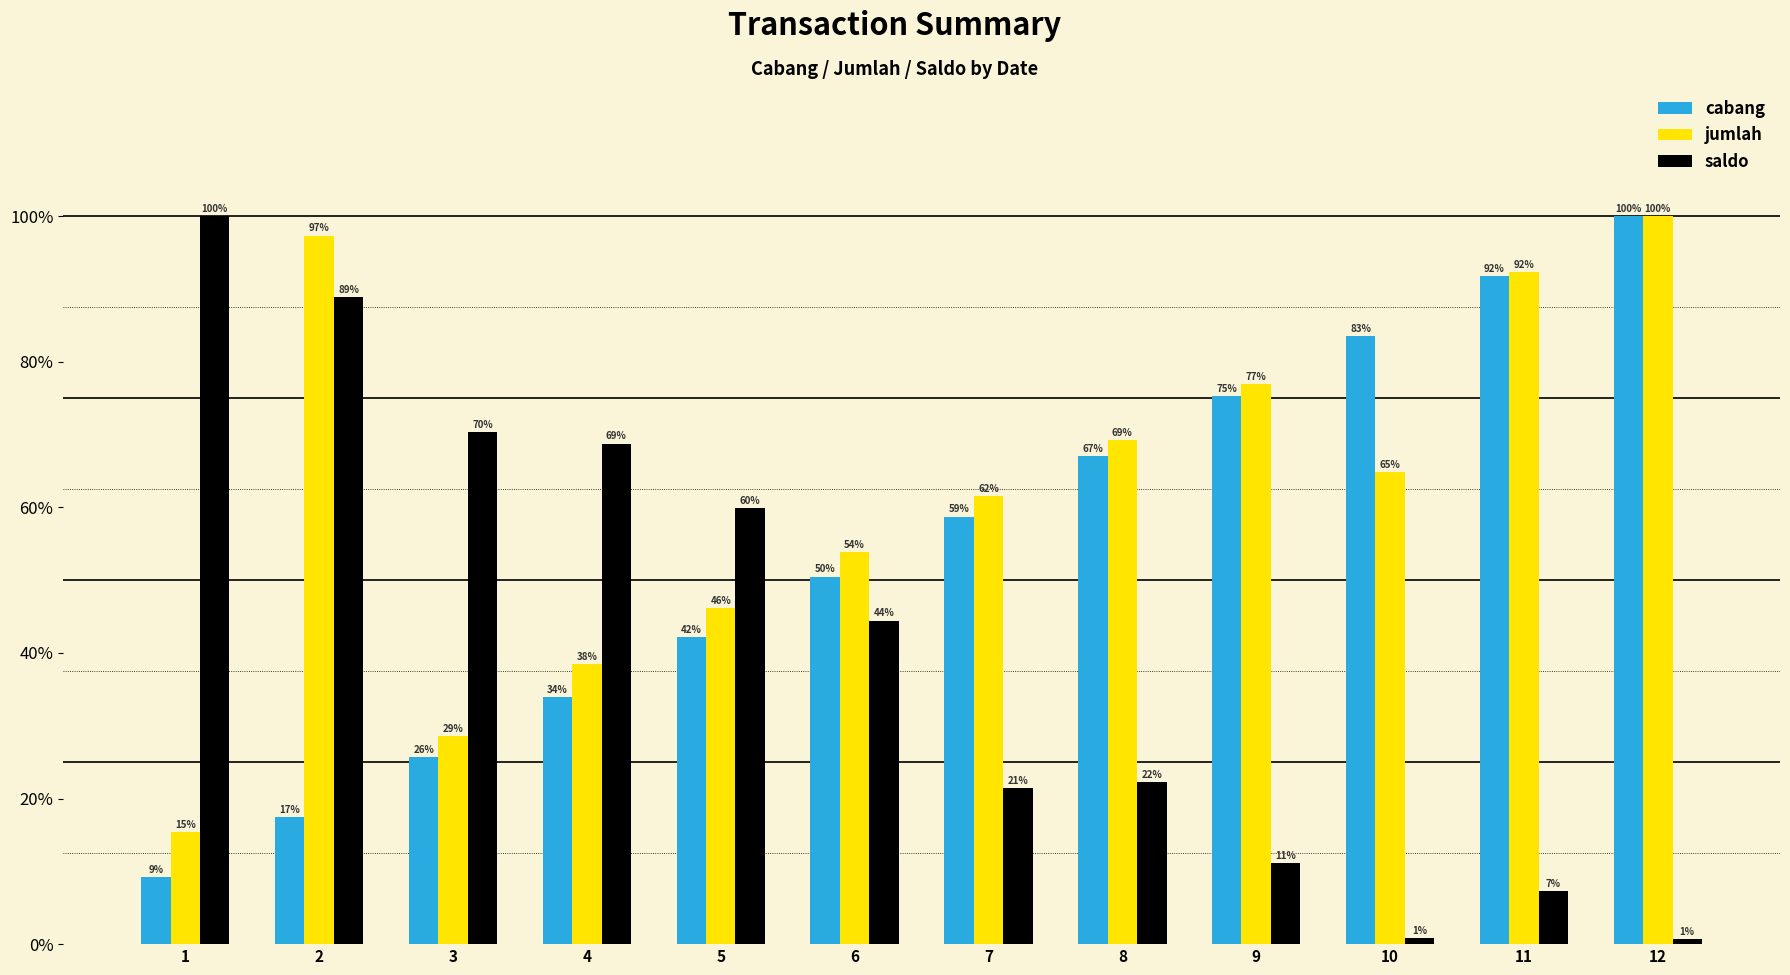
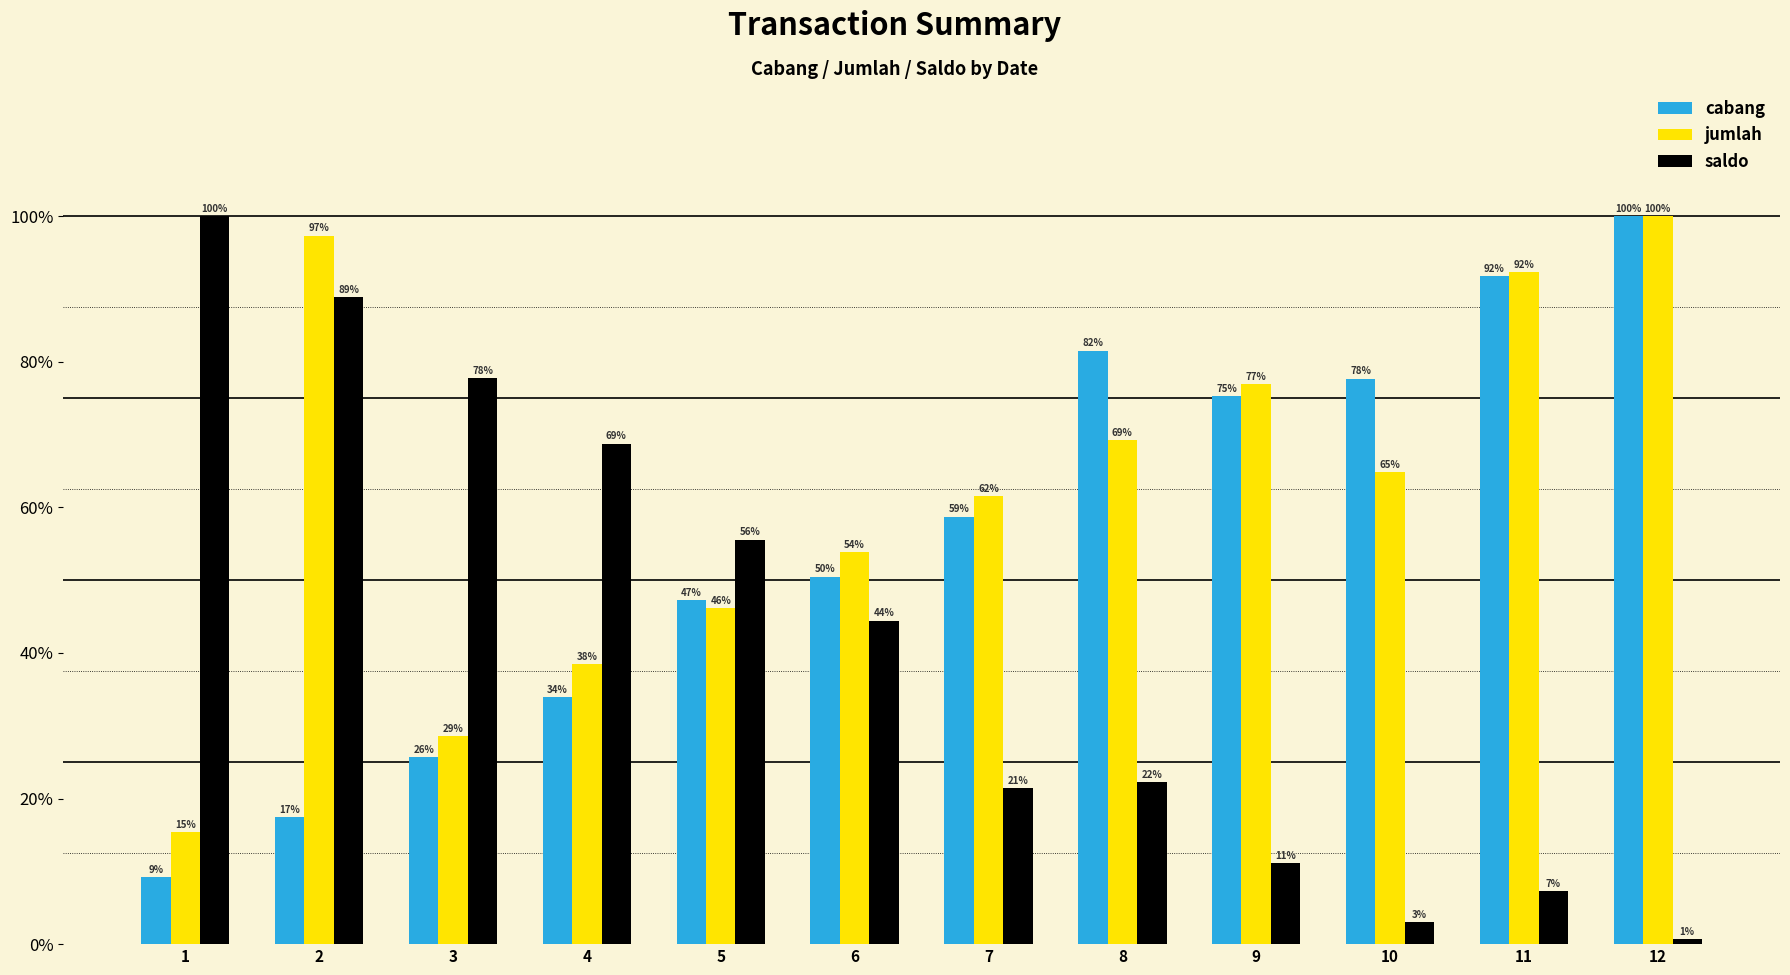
saldo, 3: 70% -> 78%
cabang, 5: 42% -> 47%
saldo, 5: 60% -> 56%
cabang, 8: 67% -> 82%
cabang, 10: 83% -> 78%
saldo, 10: 1% -> 3%
